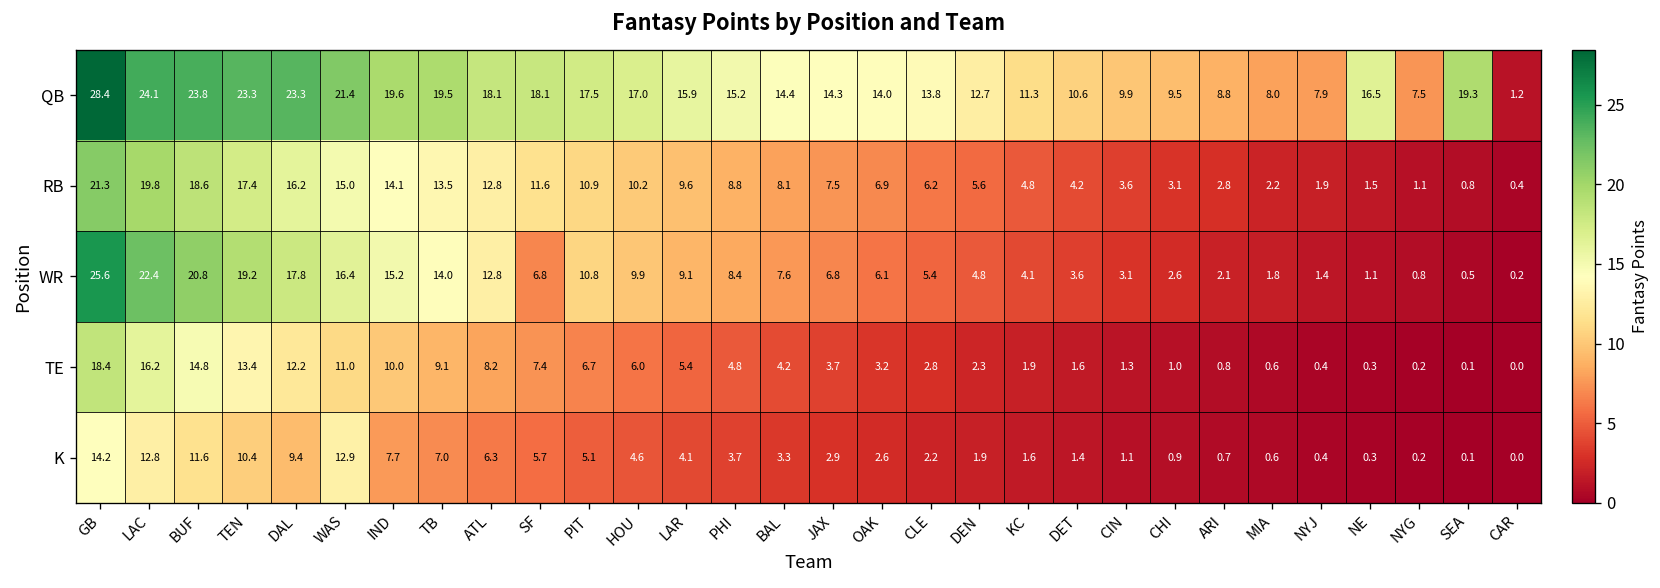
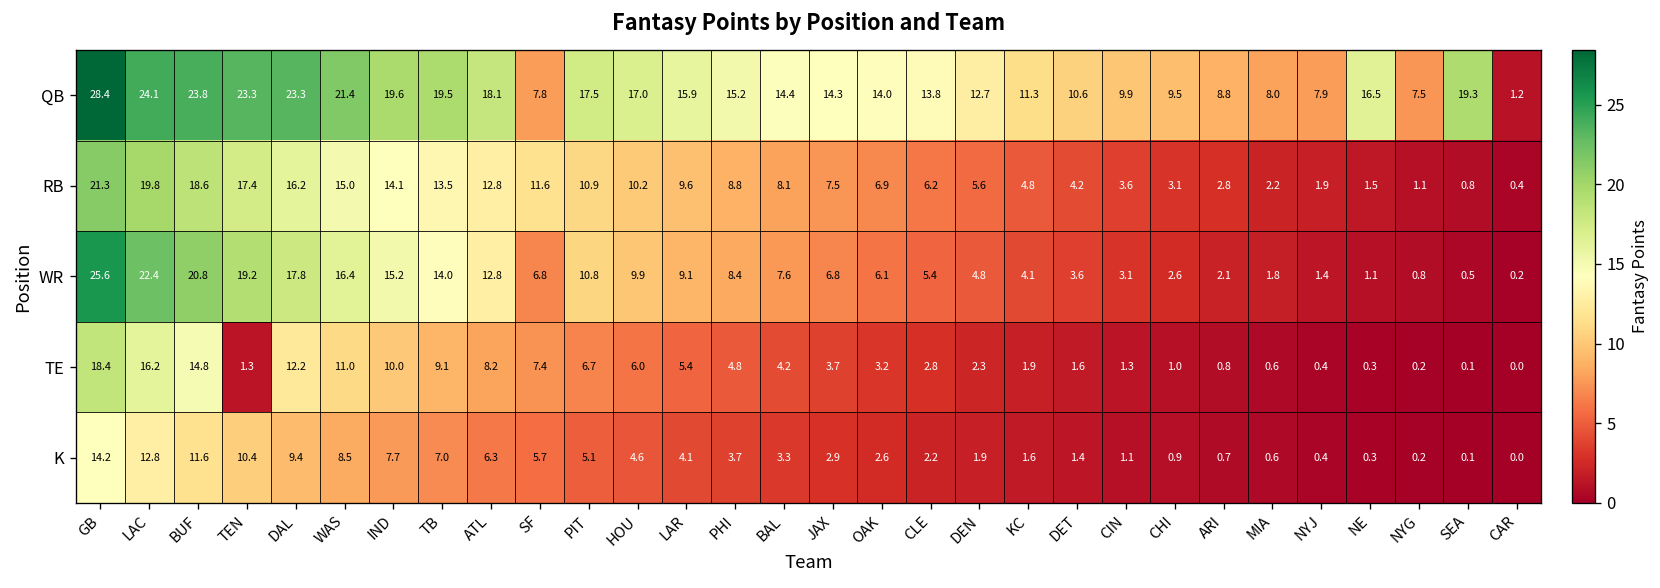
QB, SF: 18.1 -> 7.8
TE, TEN: 13.4 -> 1.3
K, WAS: 12.9 -> 8.5
